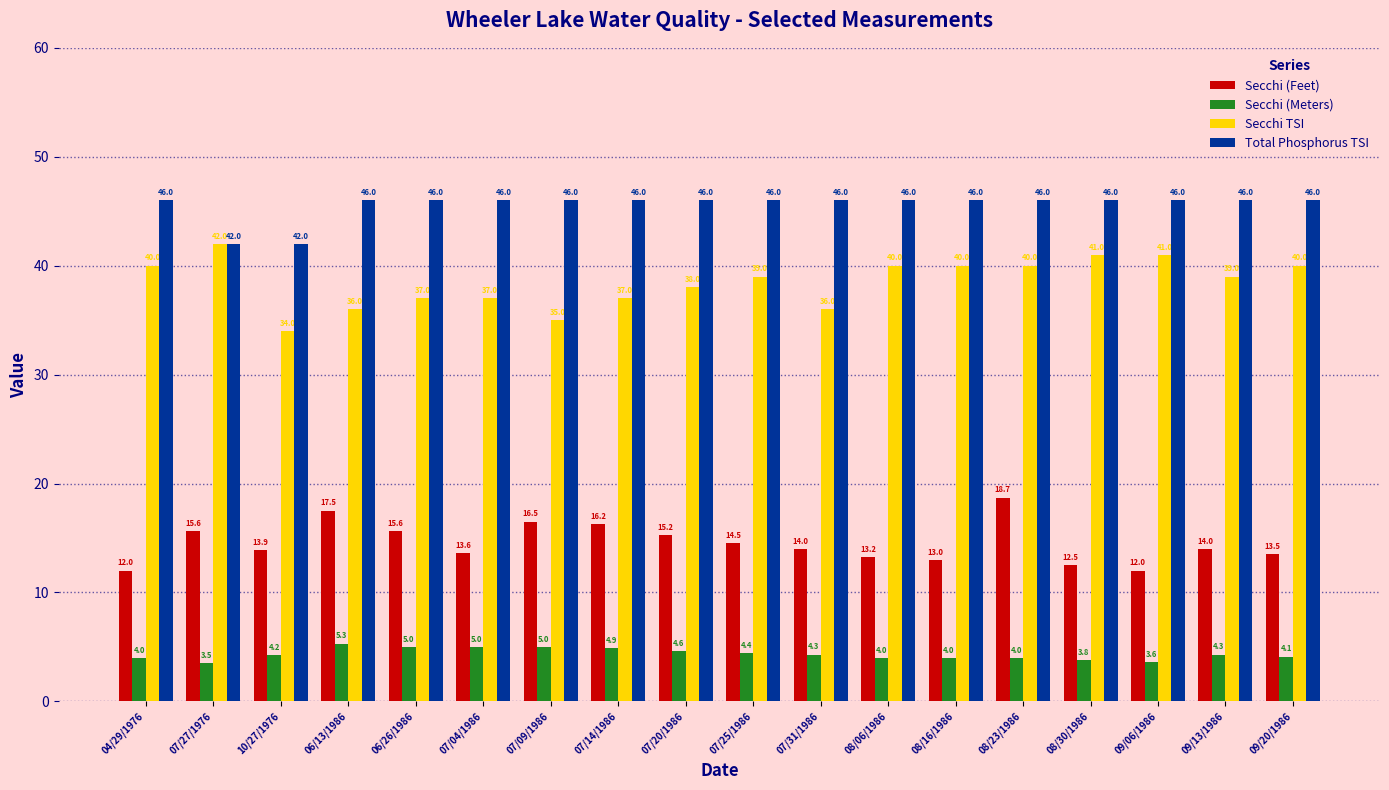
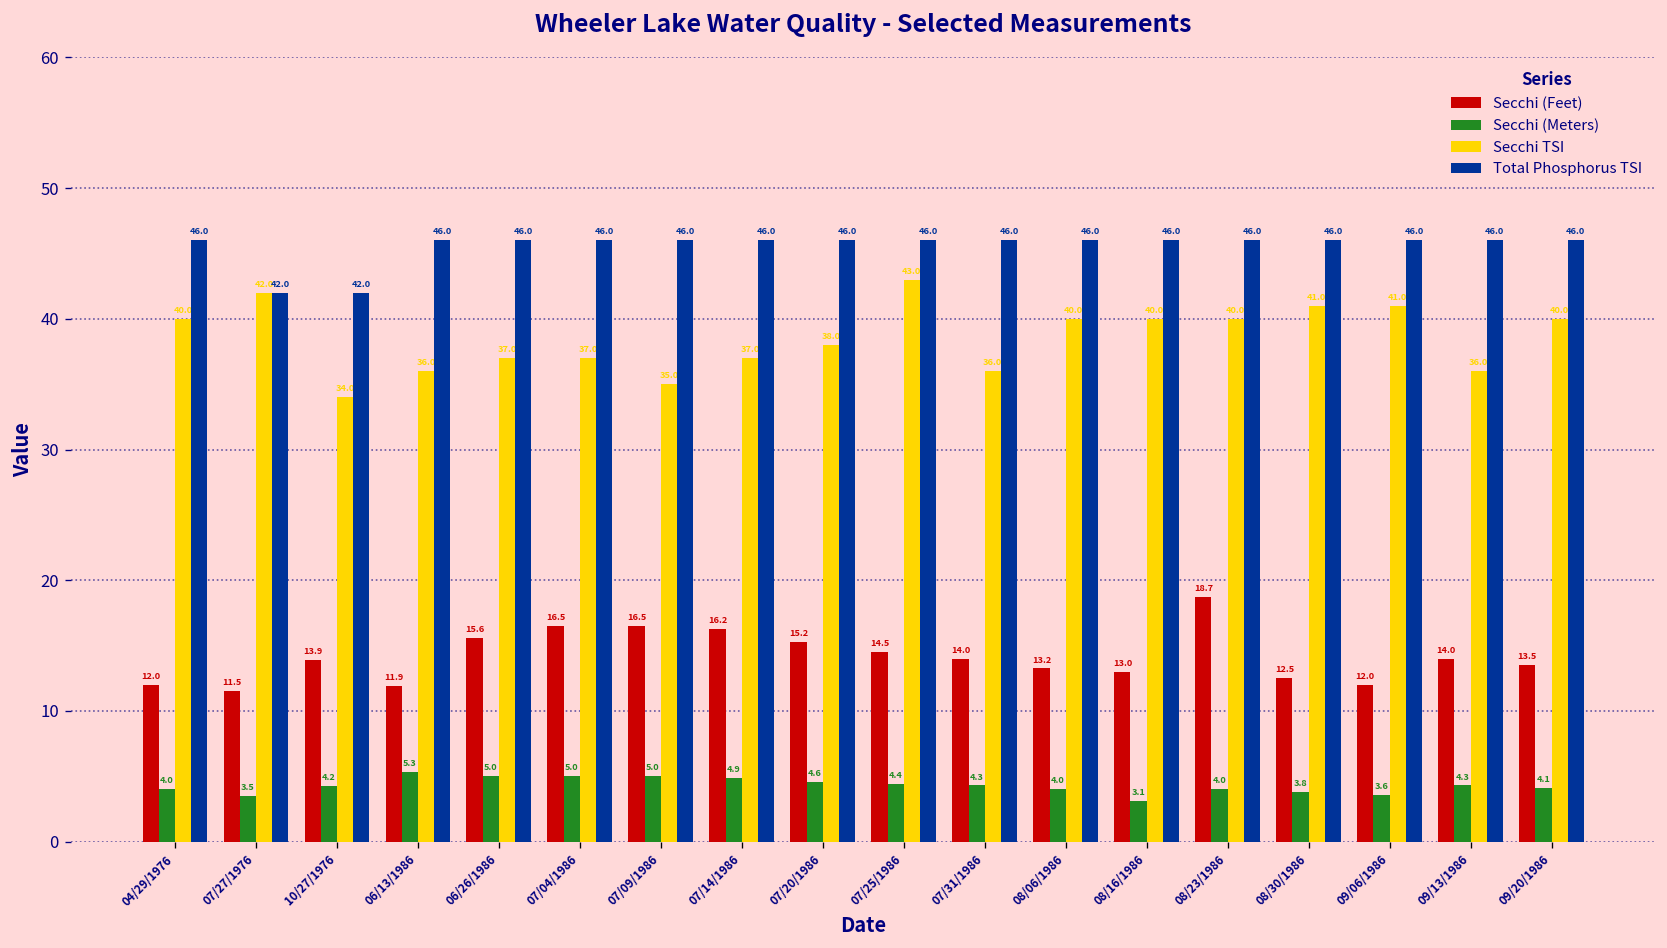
Secchi (Feet), 07/27/1976: 15.6 -> 11.5
Secchi (Feet), 06/13/1986: 17.5 -> 11.9
Secchi (Feet), 07/04/1986: 13.6 -> 16.5
Secchi TSI, 07/25/1986: 39.0 -> 43.0
Secchi (Meters), 08/16/1986: 4.0 -> 3.1
Secchi TSI, 09/13/1986: 39.0 -> 36.0
